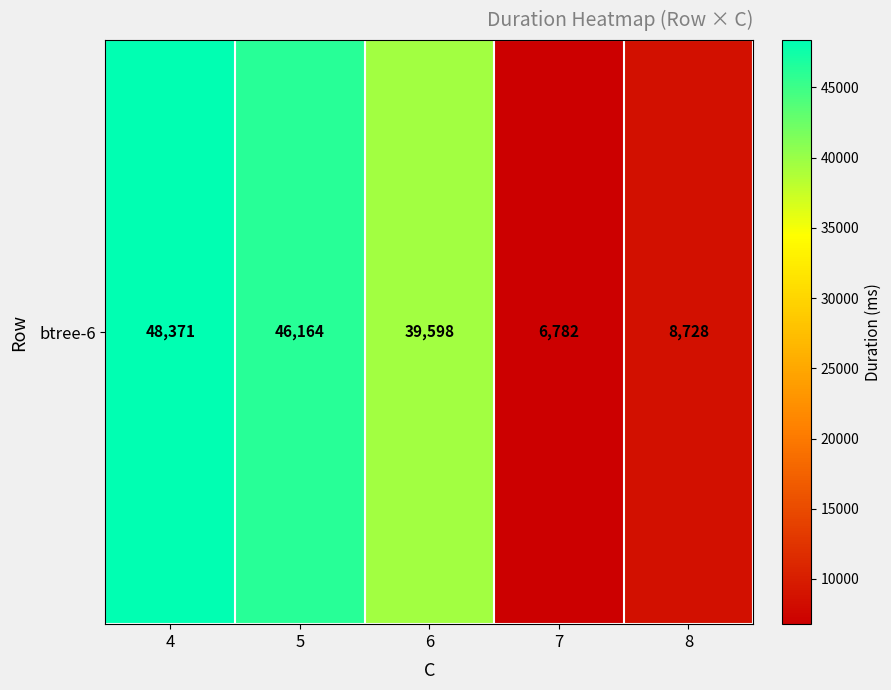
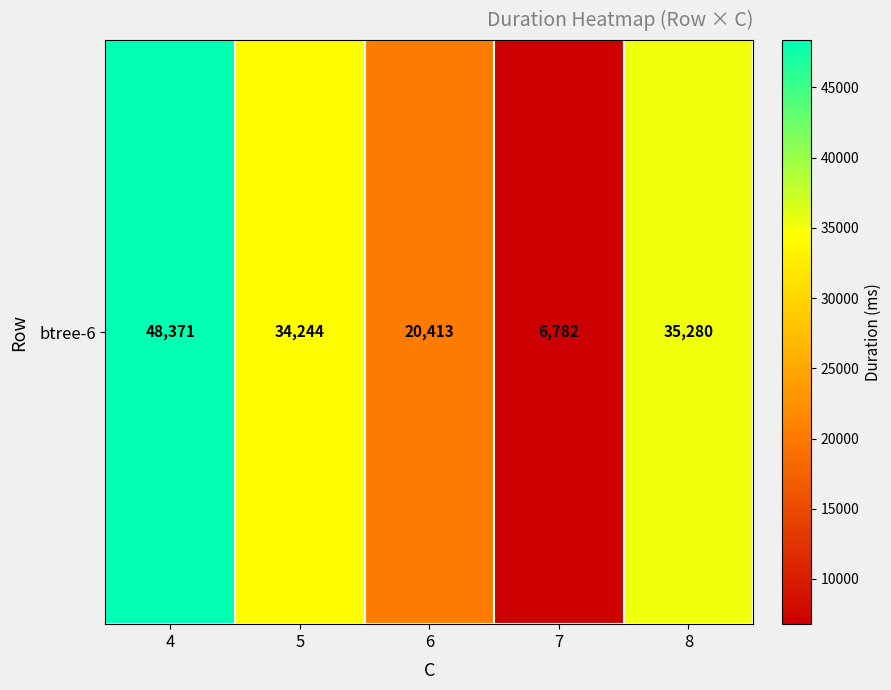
btree-6, 5: 46,164 -> 34,244
btree-6, 6: 39,598 -> 20,413
btree-6, 8: 8,728 -> 35,280
